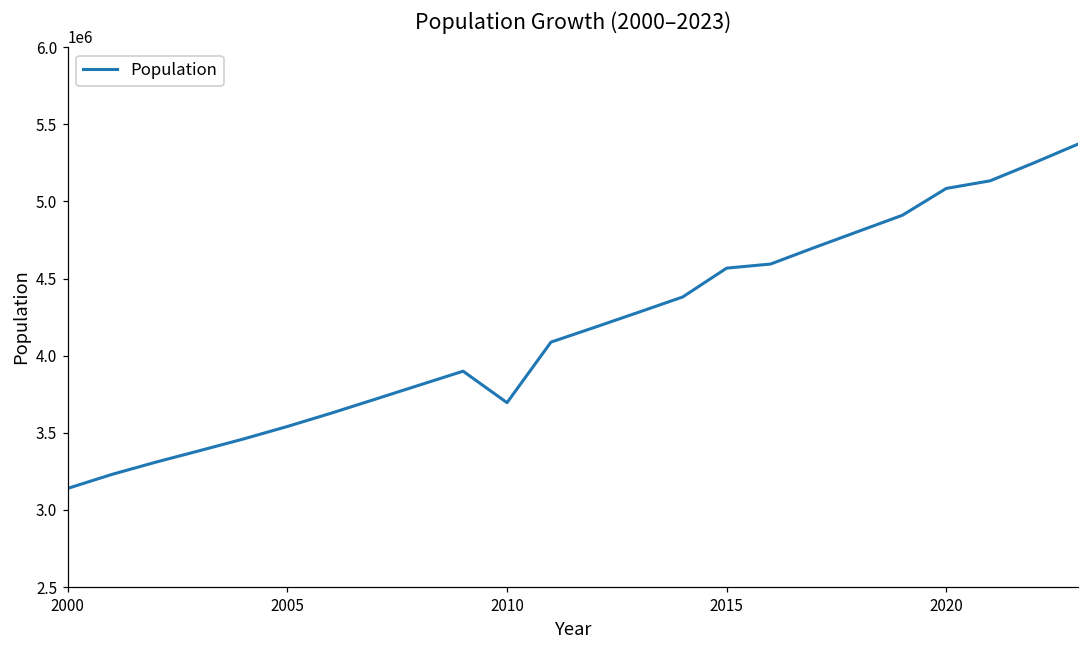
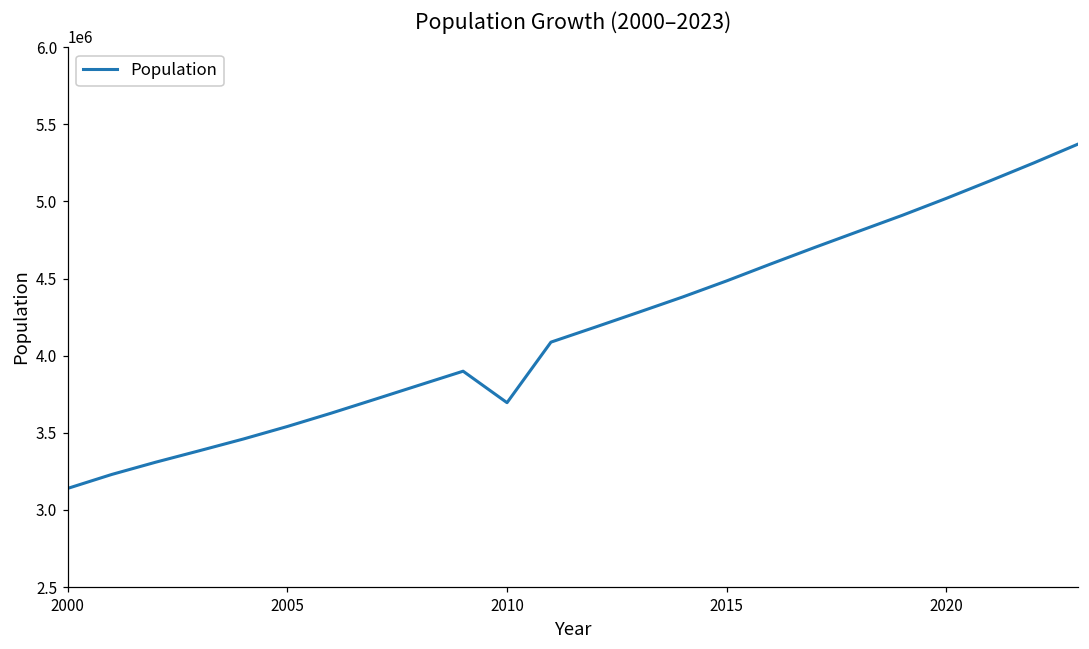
2015: 4570000 -> 4480000
2020: 5080000 -> 5020000
